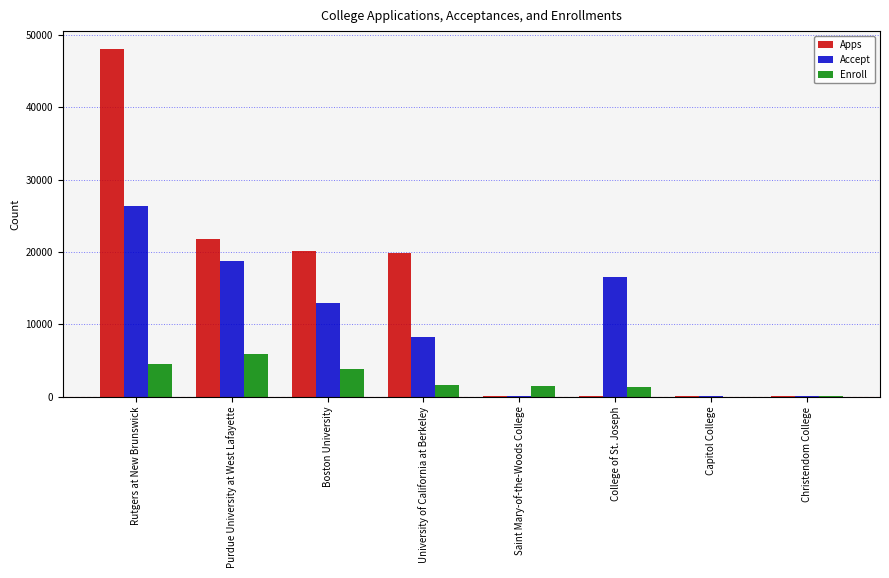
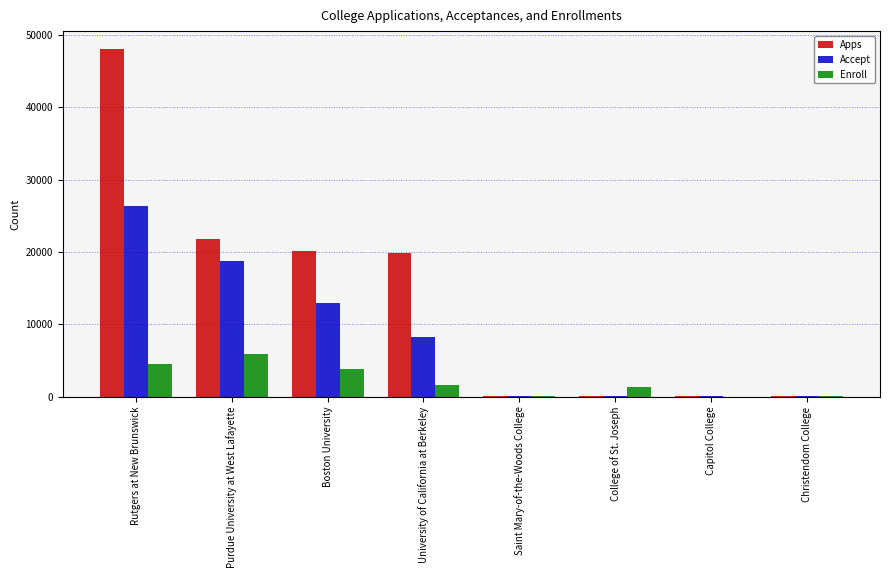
Enroll, Saint Mary-of-the-Woods College: 2000 -> 0
Accept, College of St. Joseph: 17000 -> 0
